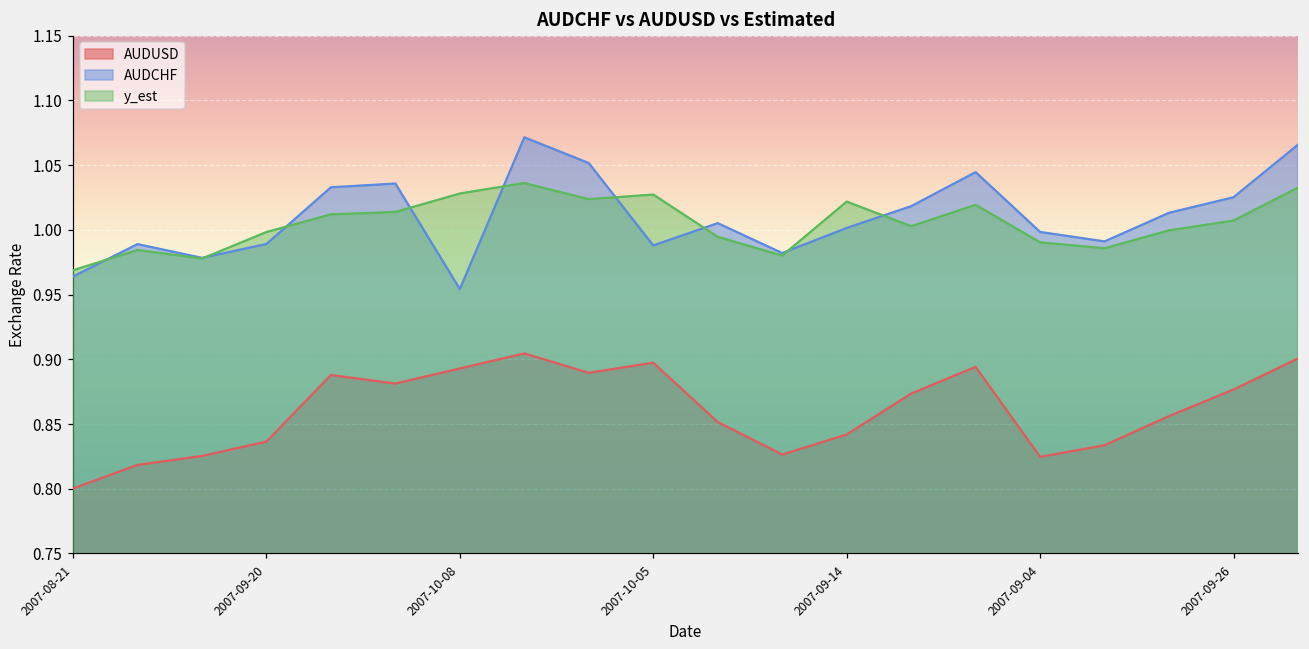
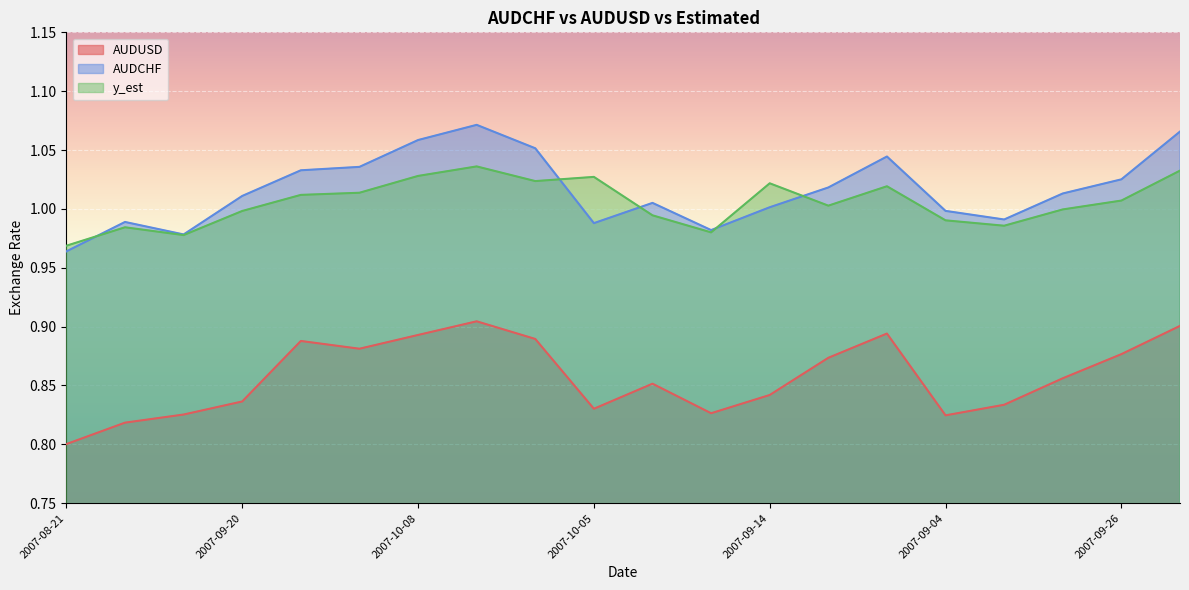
AUDCHF, 2007-09-20: 0.989 -> 1.011
AUDCHF, 2007-10-08: 0.954 -> 1.059
AUDUSD, 2007-10-05: 0.897 -> 0.830
